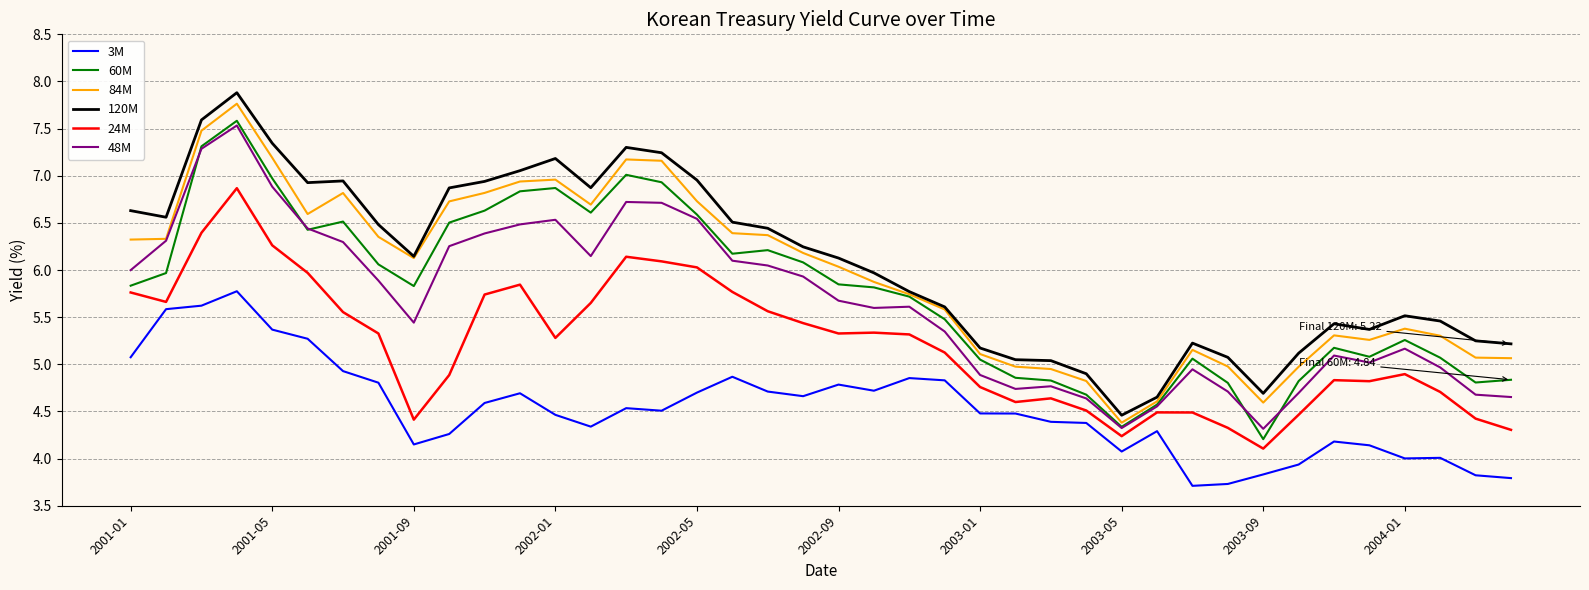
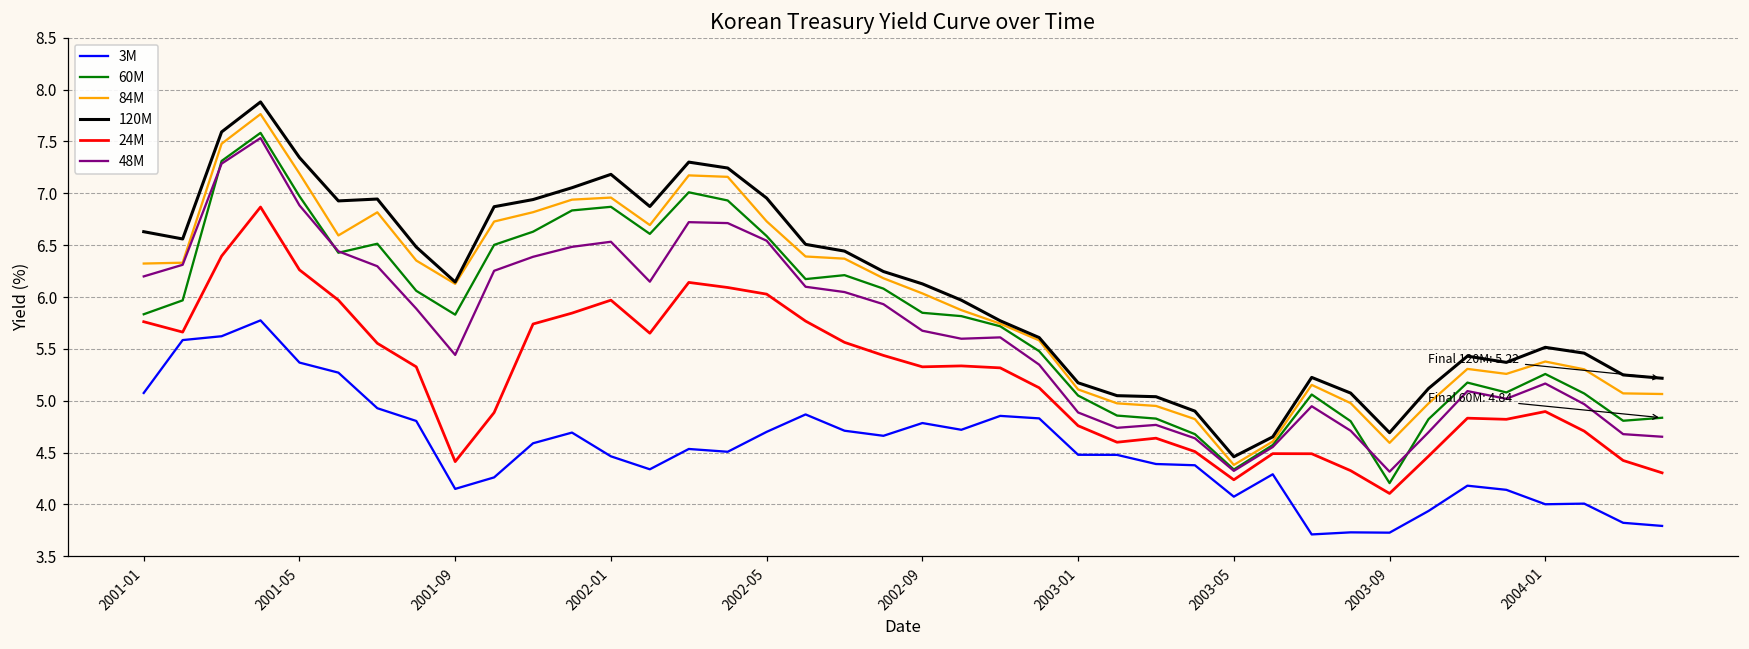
48M, 2001-01: 6.0 -> 6.2
24M, 2002-01: 5.3 -> 6.0
3M, 2003-09: 3.8 -> 3.7
